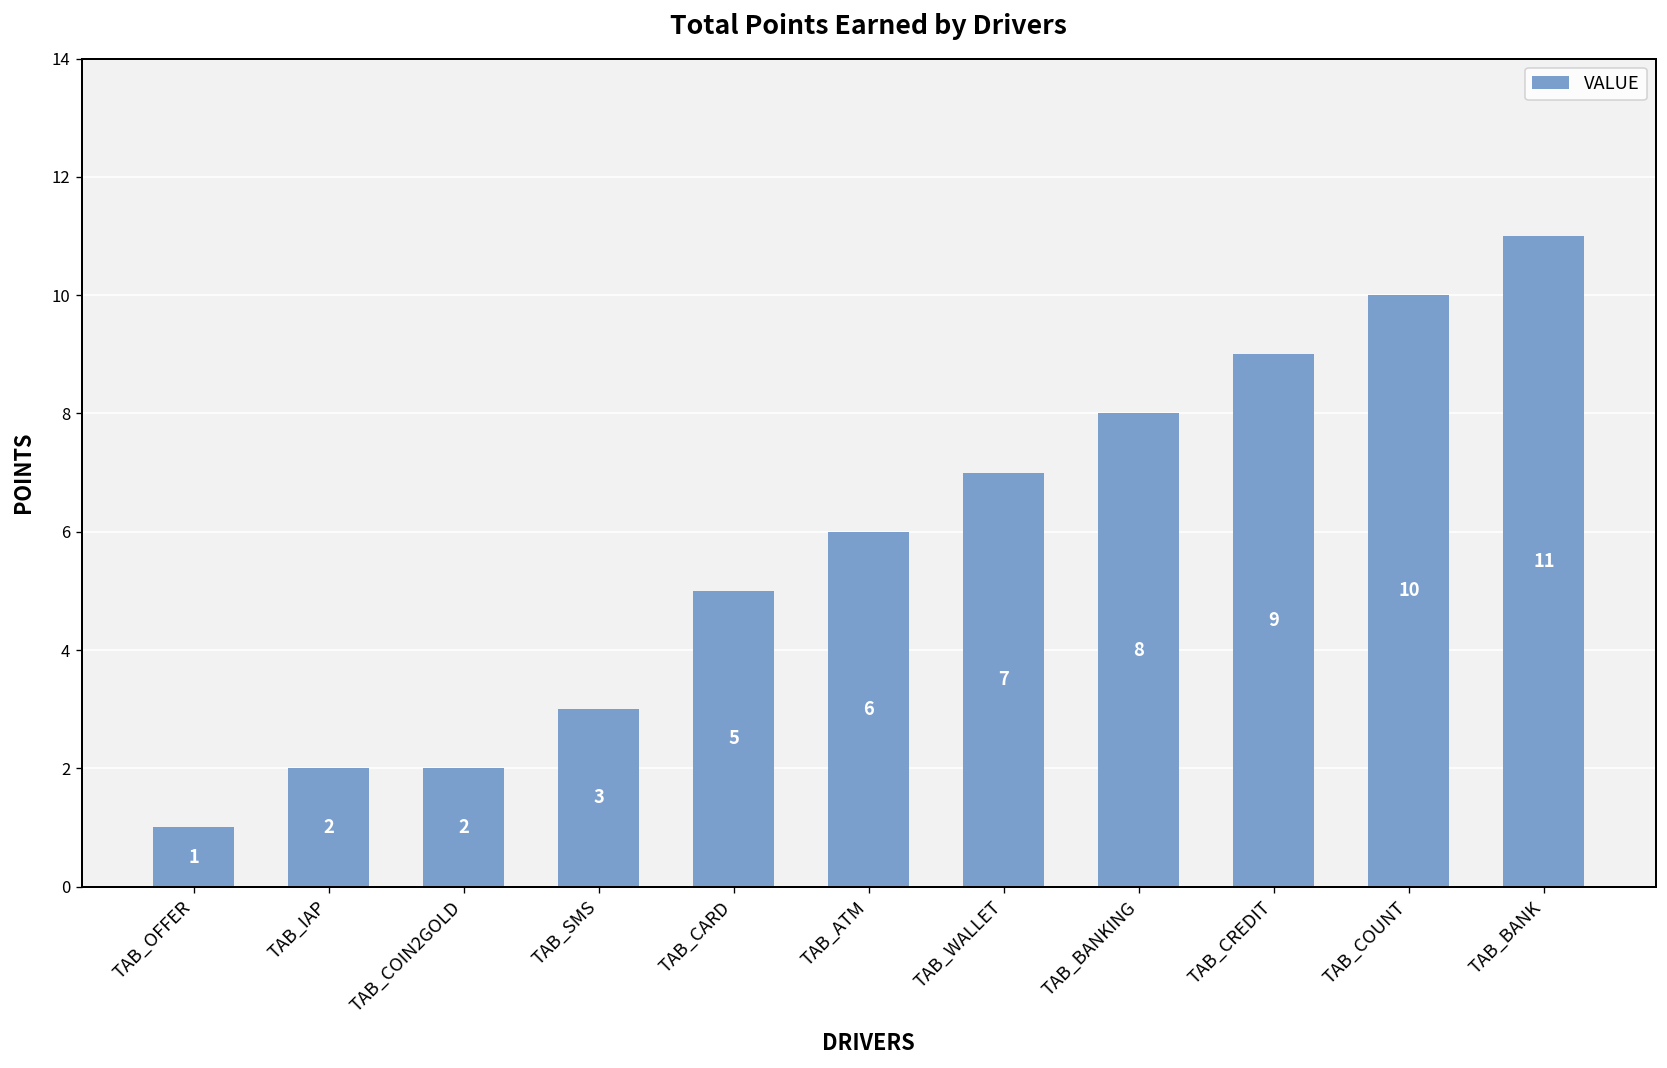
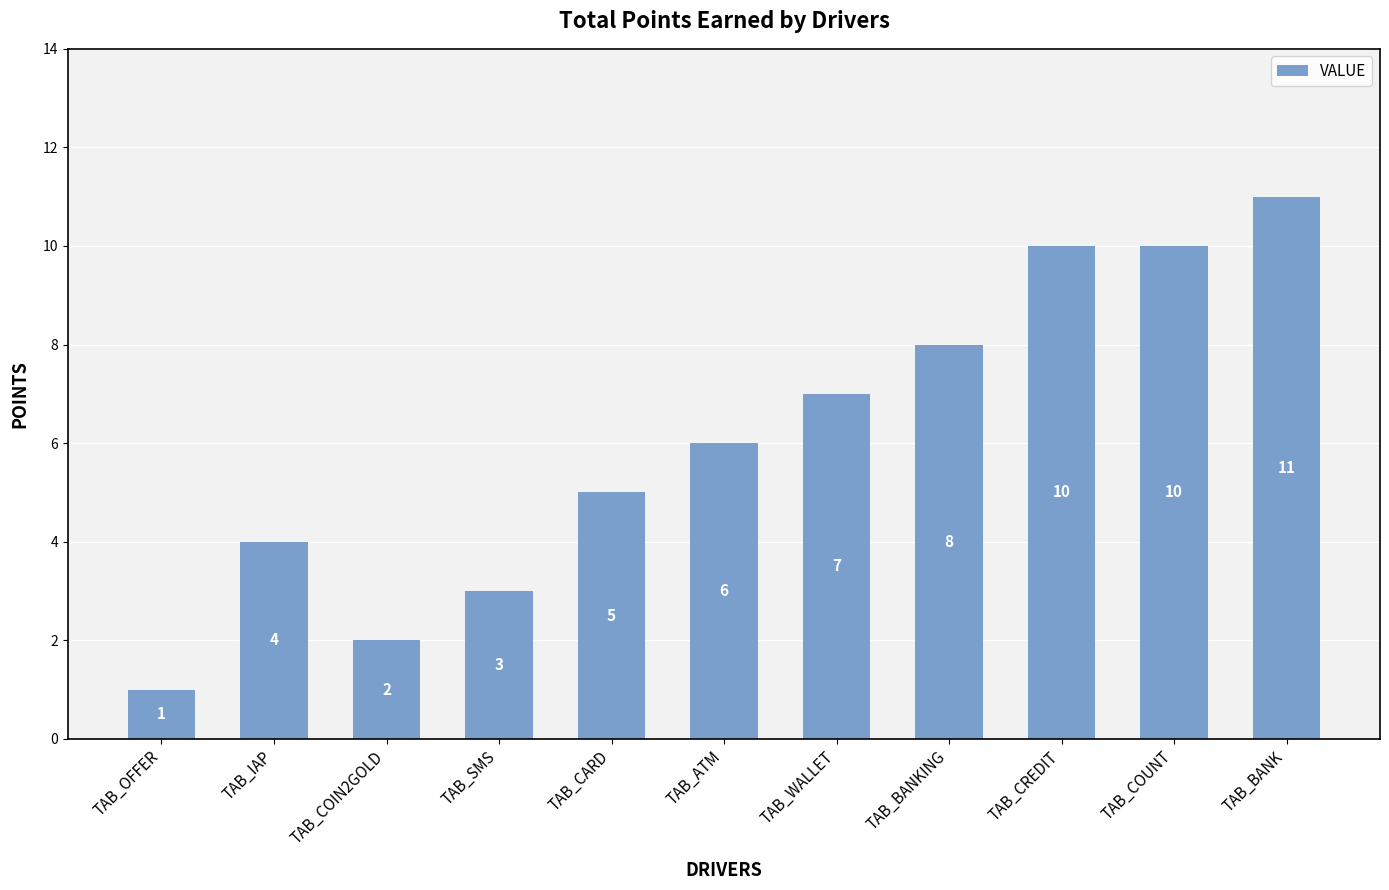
TAB_IAP: 2 -> 4
TAB_CREDIT: 9 -> 10
